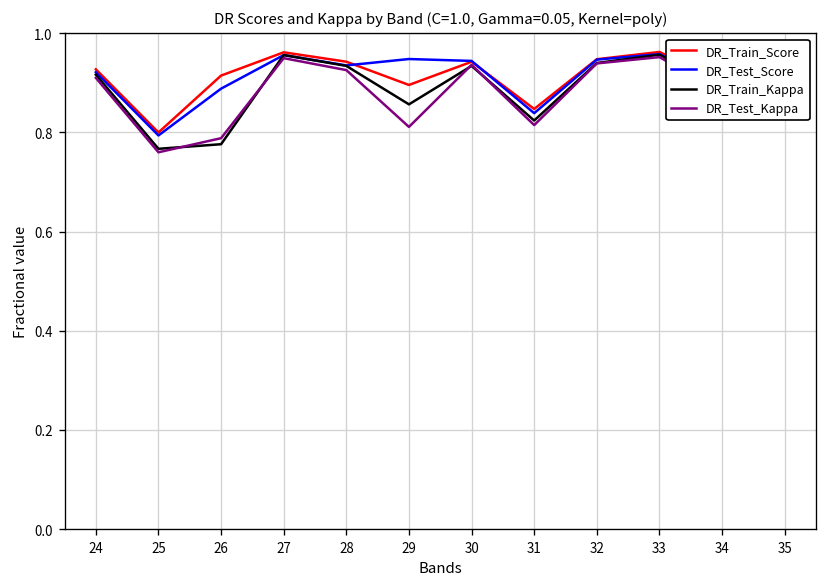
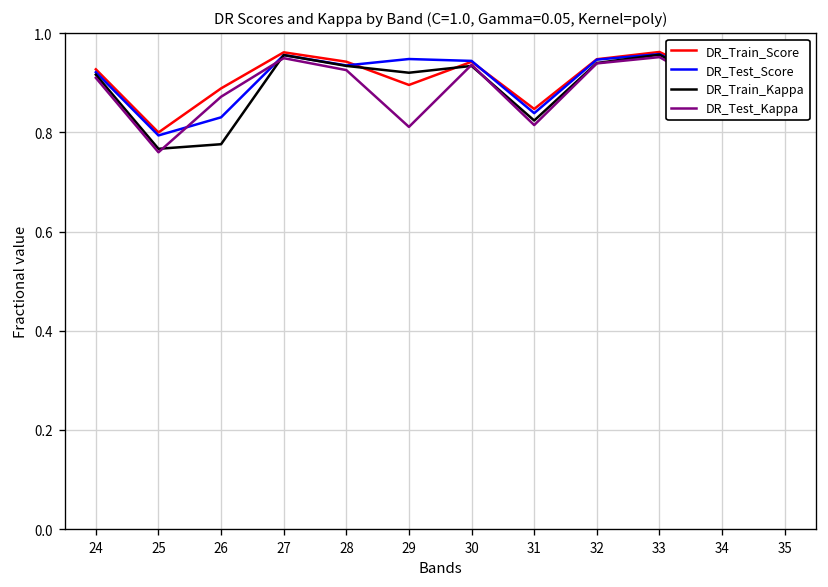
DR_Train_Score, 26: 0.91 -> 0.89
DR_Test_Score, 26: 0.89 -> 0.83
DR_Test_Kappa, 26: 0.79 -> 0.87
DR_Train_Kappa, 29: 0.86 -> 0.92
